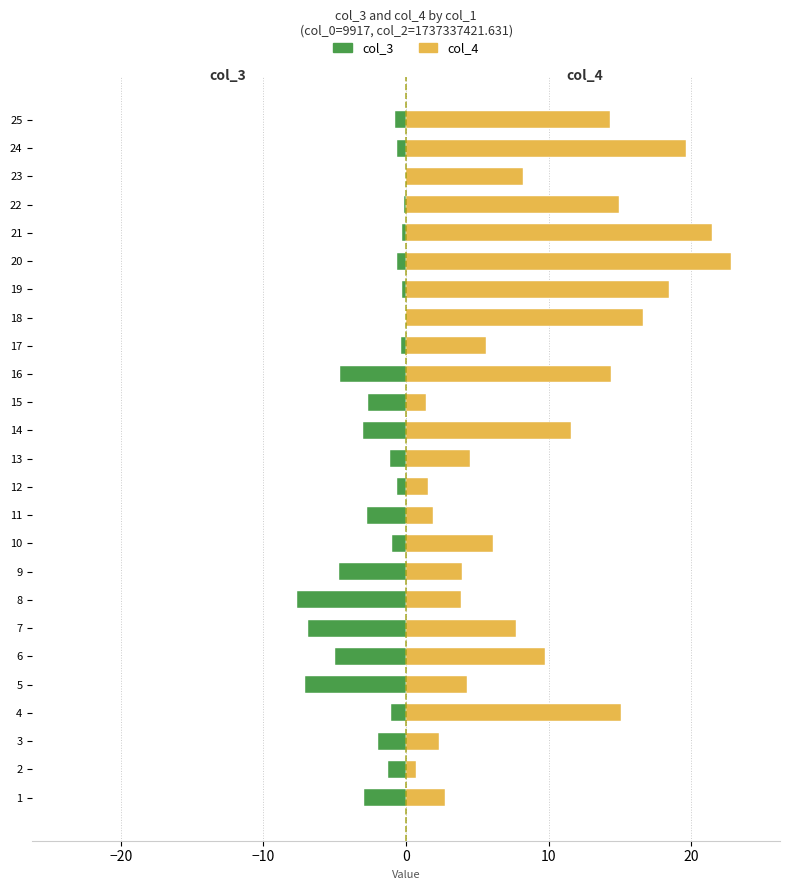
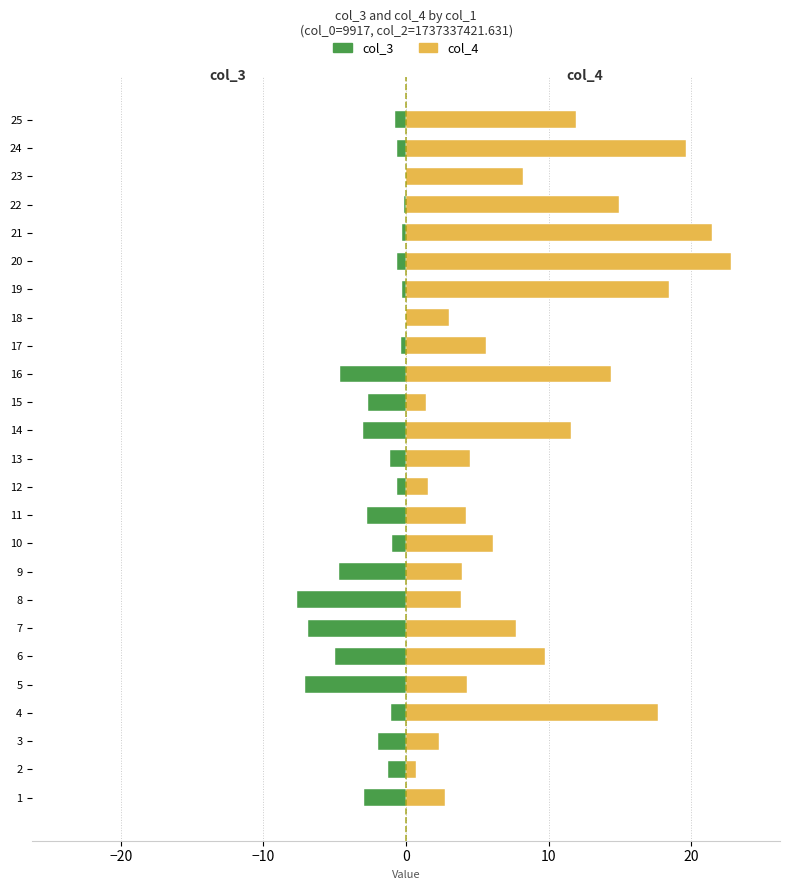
col_4, 25: 14.3 -> 11.9
col_4, 18: 16.6 -> 3.0
col_4, 11: 1.9 -> 4.2
col_4, 4: 15.1 -> 17.7
